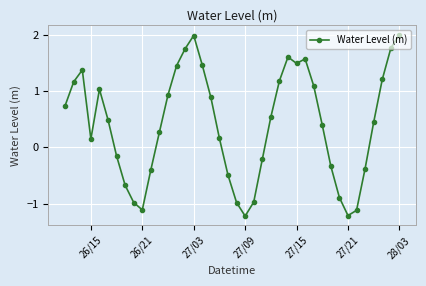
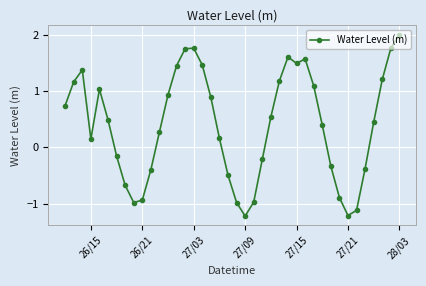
26/21: -1.1 -> -0.9
27/03: 2.0 -> 1.8
